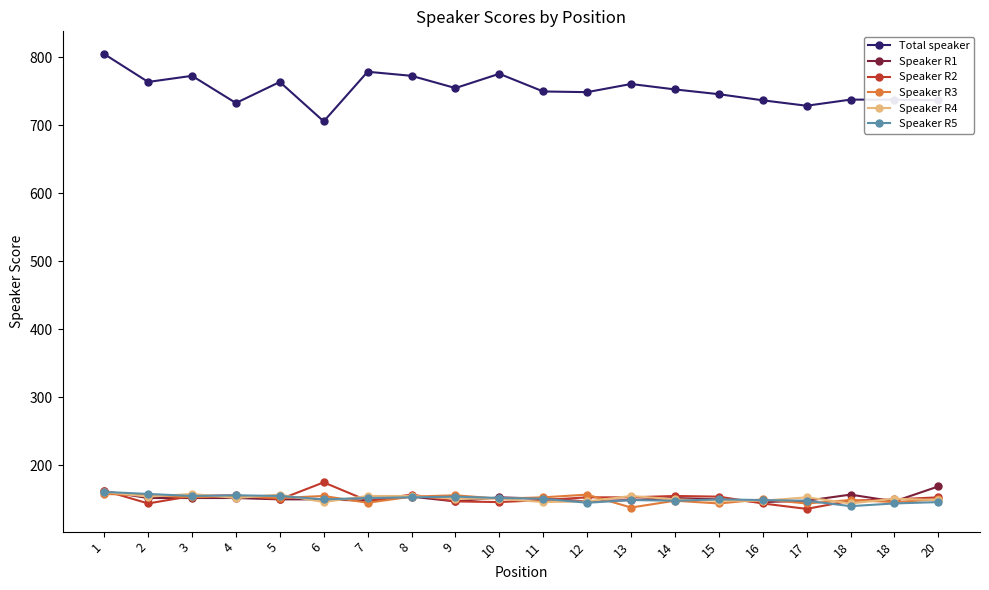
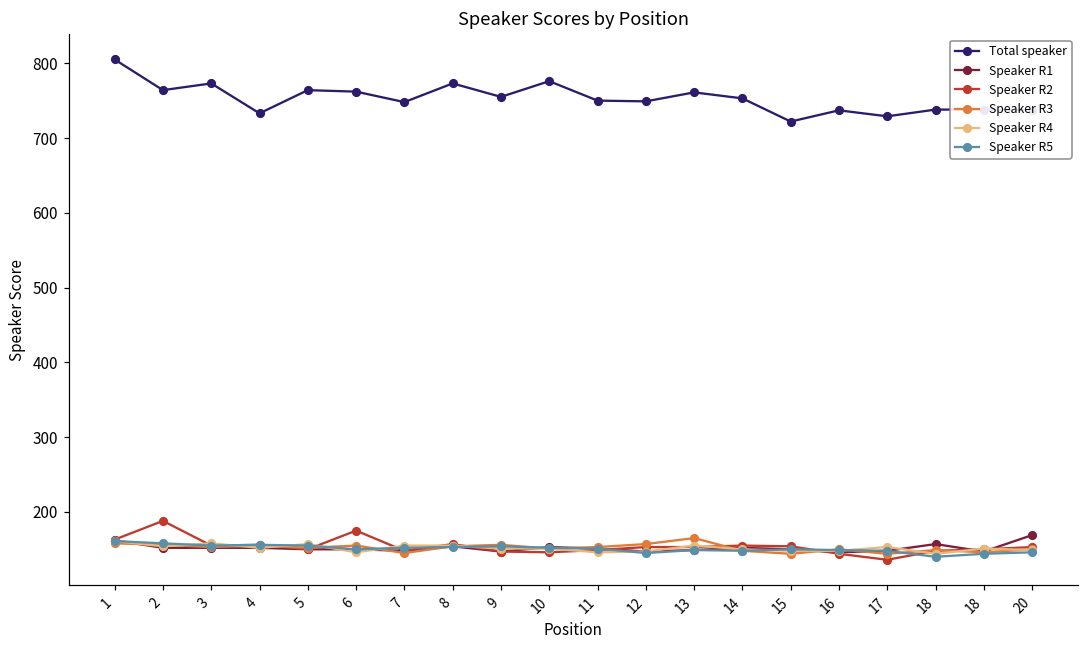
Speaker R2, 2: 140 -> 190
Total speaker, 6: 710 -> 760
Total speaker, 7: 780 -> 750
Speaker R3, 13: 140 -> 170
Total speaker, 15: 750 -> 720
